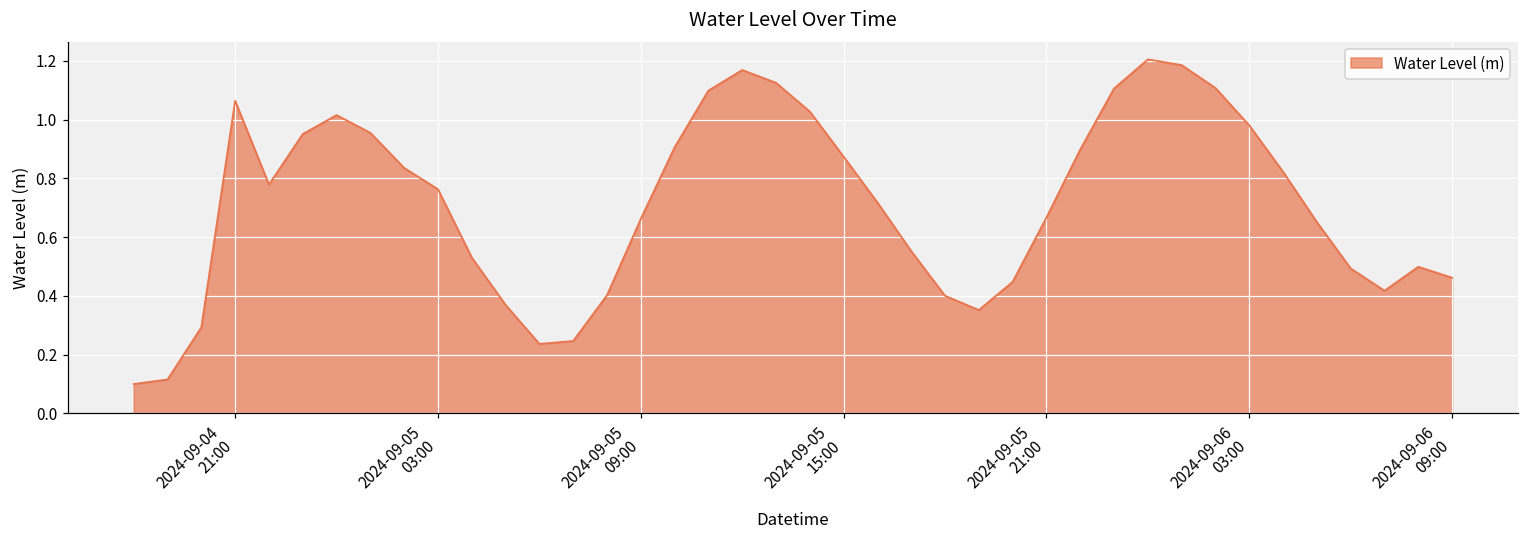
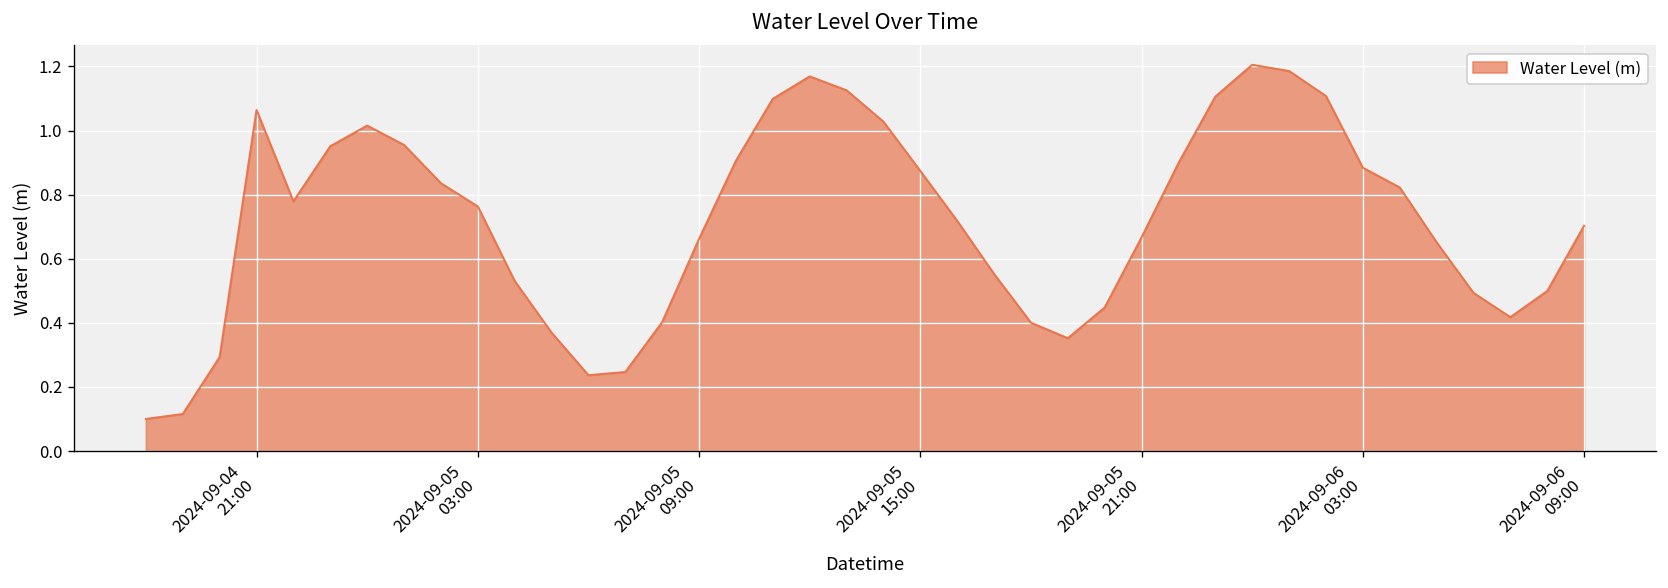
2024-09-06 03:00: 0.98 -> 0.88
2024-09-06 09:00: 0.46 -> 0.70
